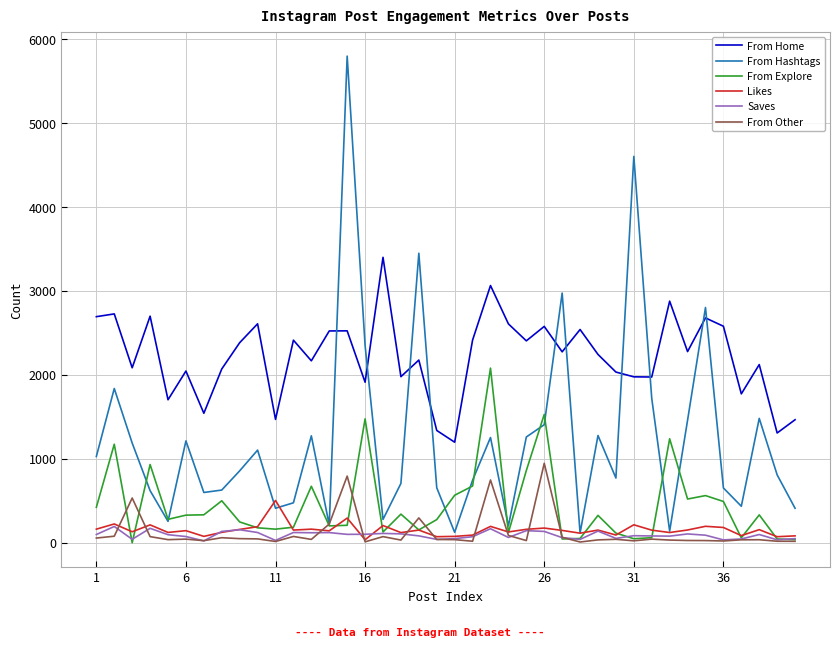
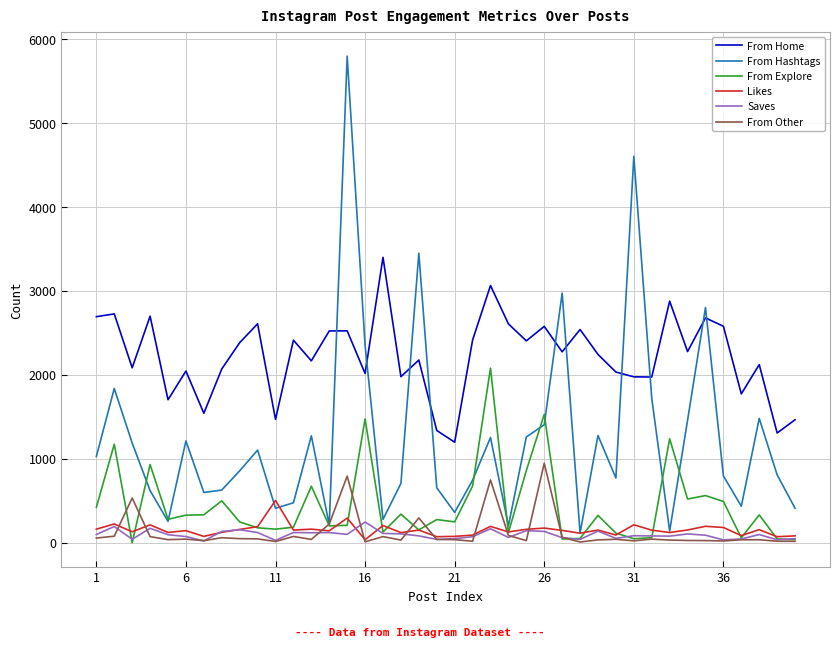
From Home, 16: 1900 -> 2000
Saves, 16: 100 -> 200
From Hashtags, 21: 100 -> 400
From Explore, 21: 600 -> 200
From Hashtags, 36: 700 -> 800
